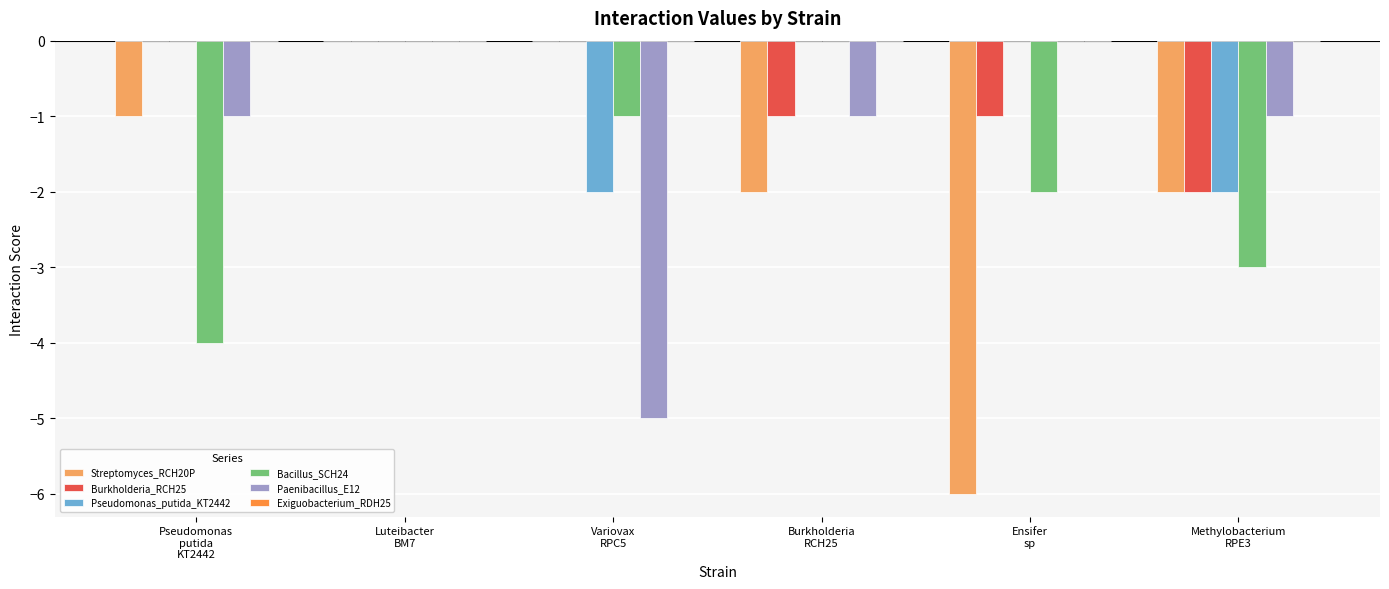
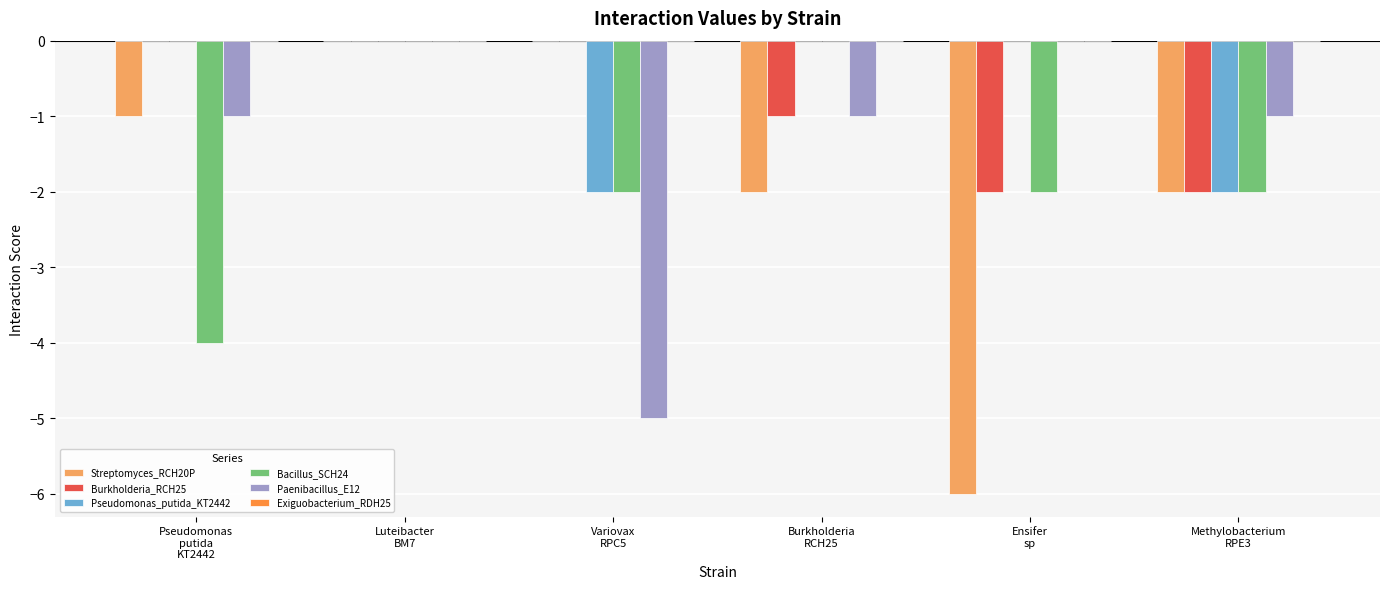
Bacillus_SCH24, Variovax RPC5: -1 -> -2
Burkholderia_RCH25, Ensifer sp: -1 -> -2
Bacillus_SCH24, Methylobacterium RPE3: -3 -> -2
